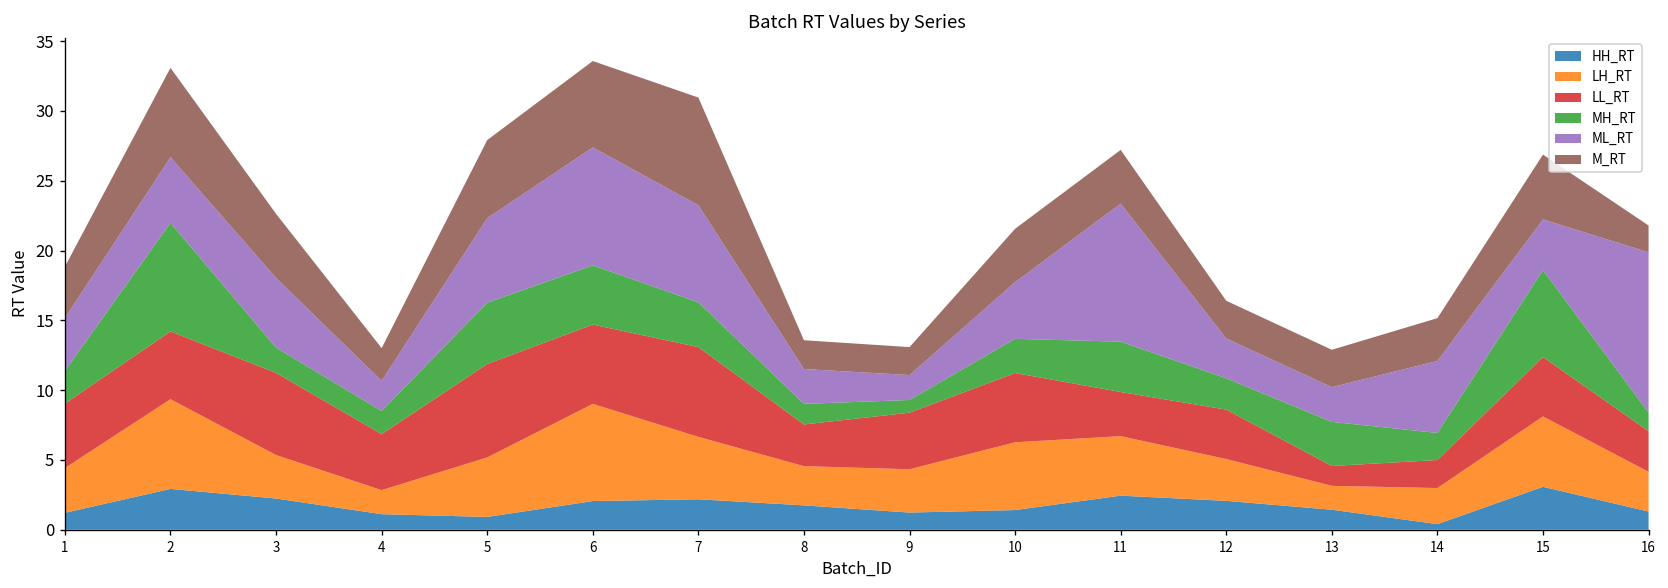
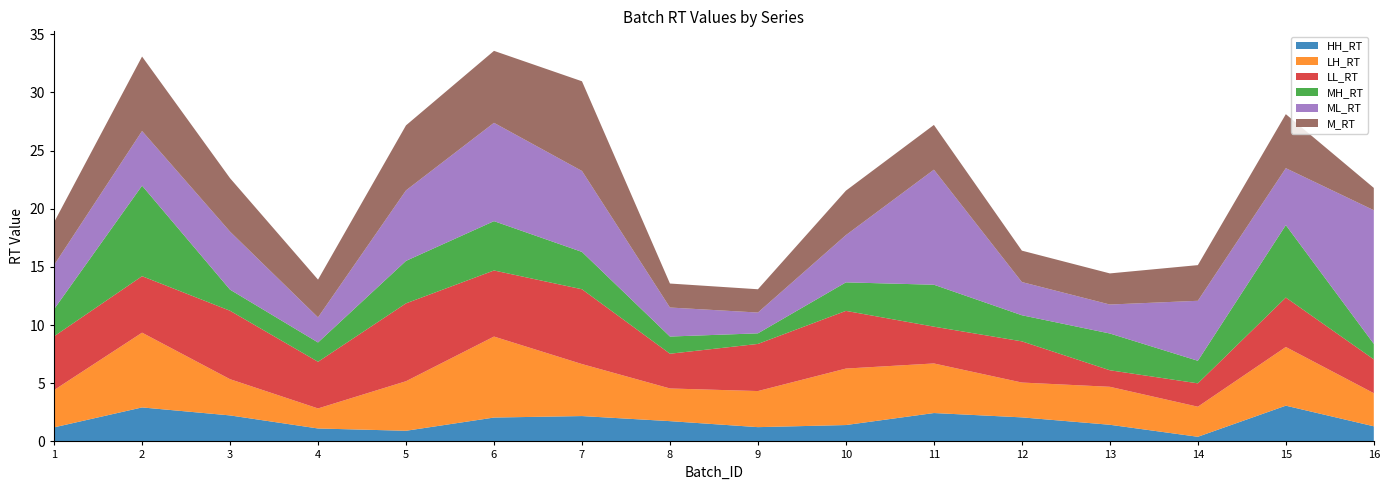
M_RT, 4: 2.3 -> 3.2
MH_RT, 5: 4.4 -> 3.7
LH_RT, 13: 1.7 -> 3.3
ML_RT, 15: 3.6 -> 4.9
